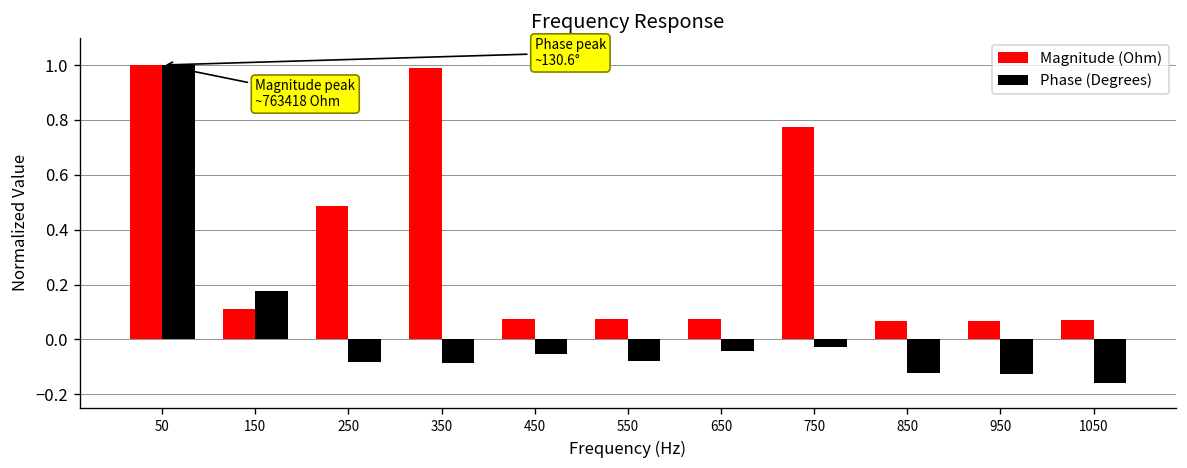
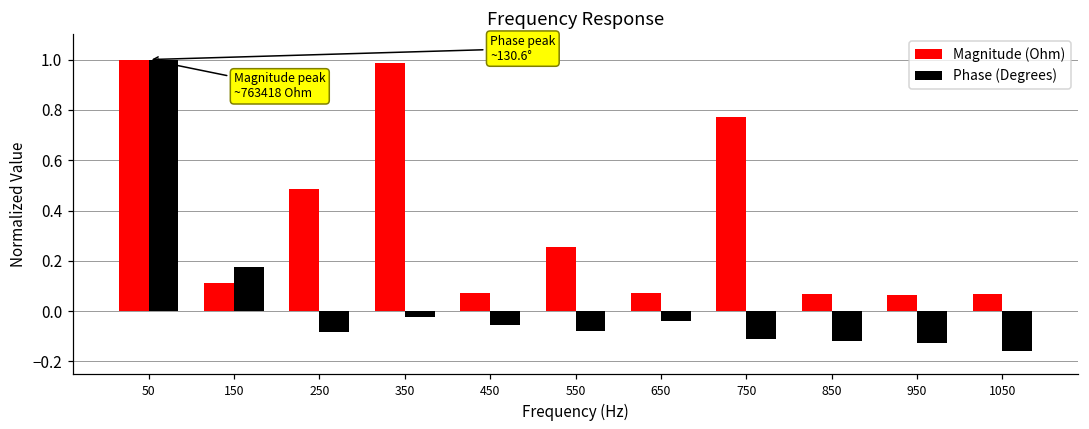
Phase (Degrees), 350: -0.09 -> -0.02
Magnitude (Ohm), 550: 0.08 -> 0.26
Phase (Degrees), 750: -0.03 -> -0.11
